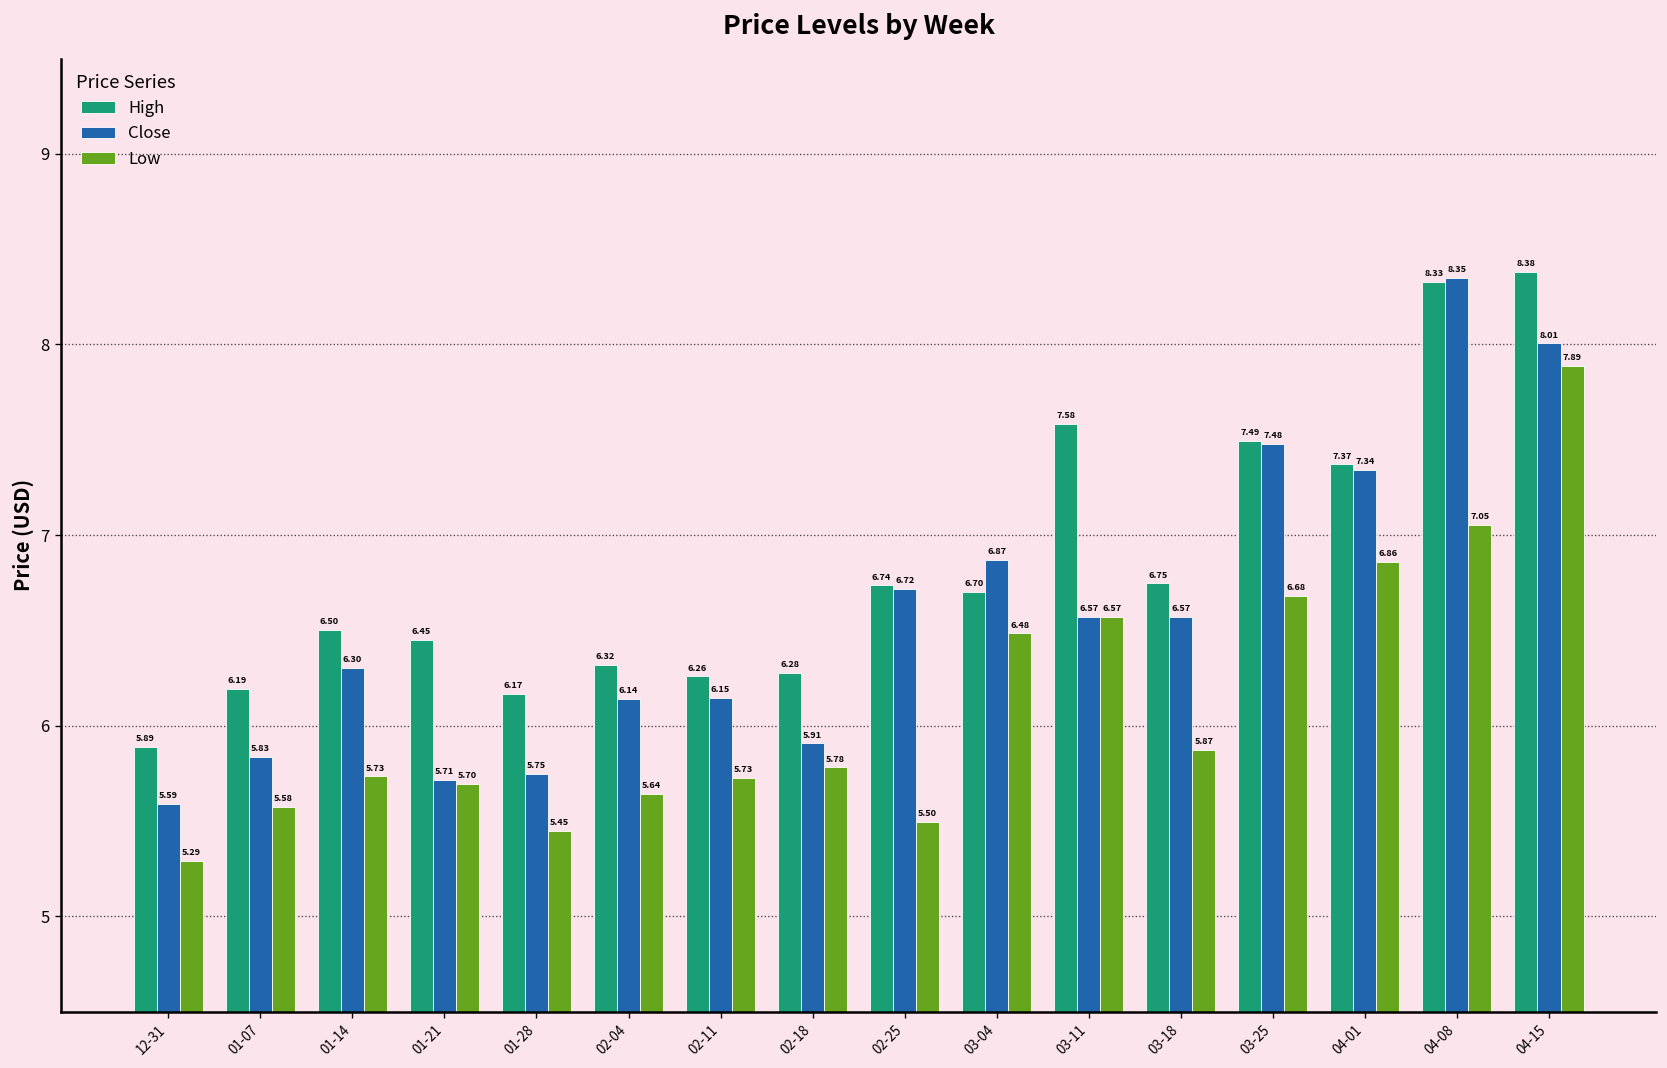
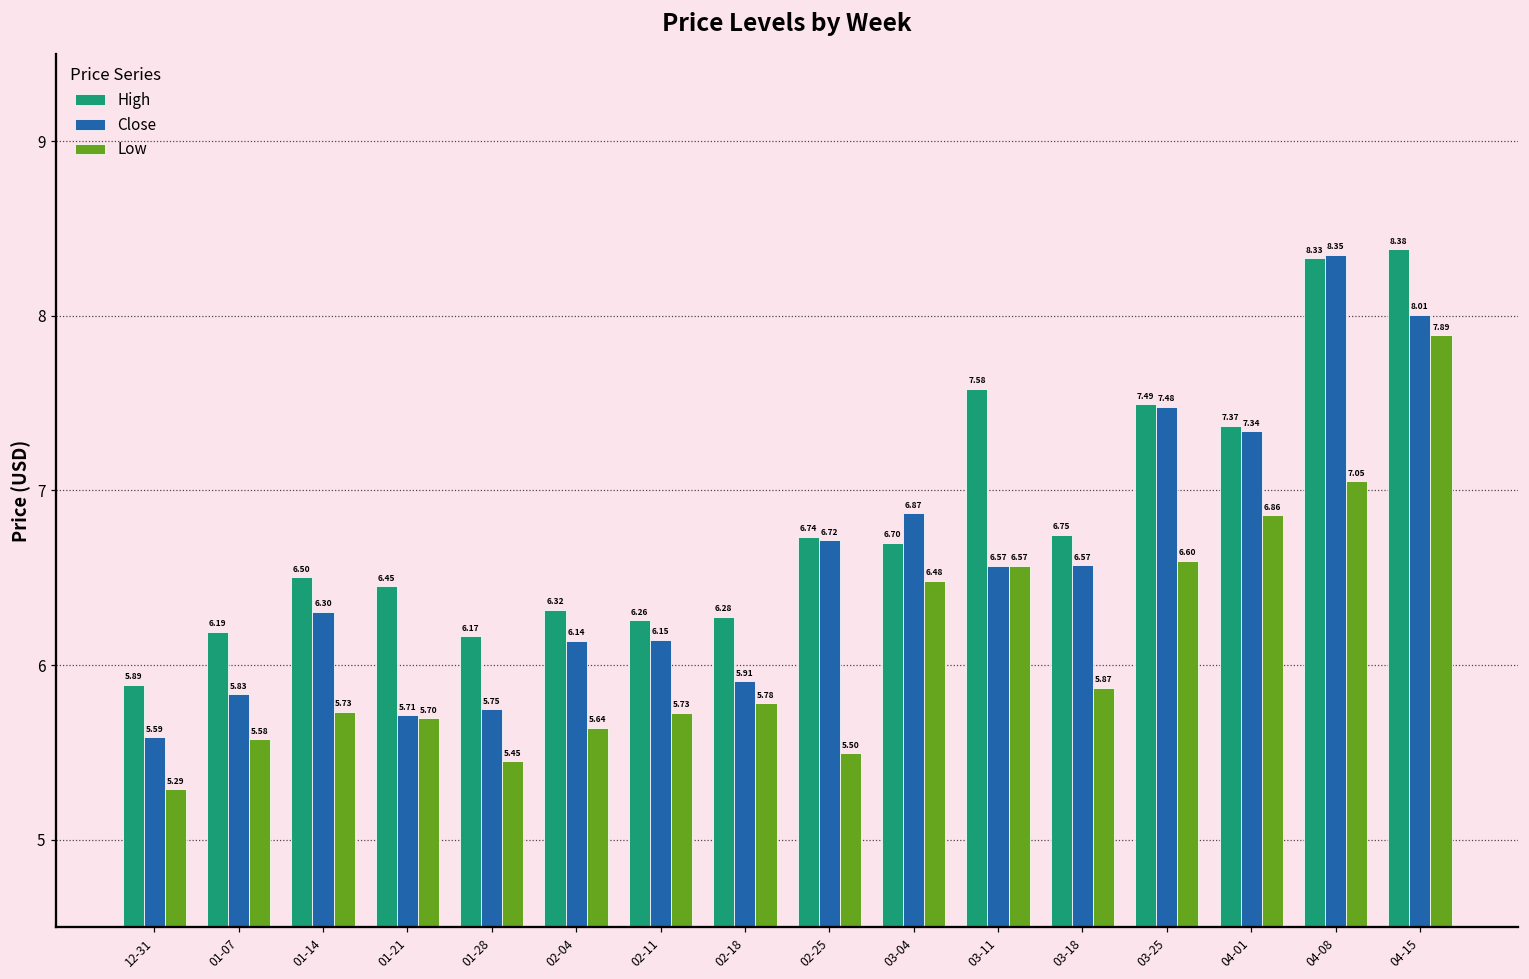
Low, 03-25: 6.68 -> 6.60
